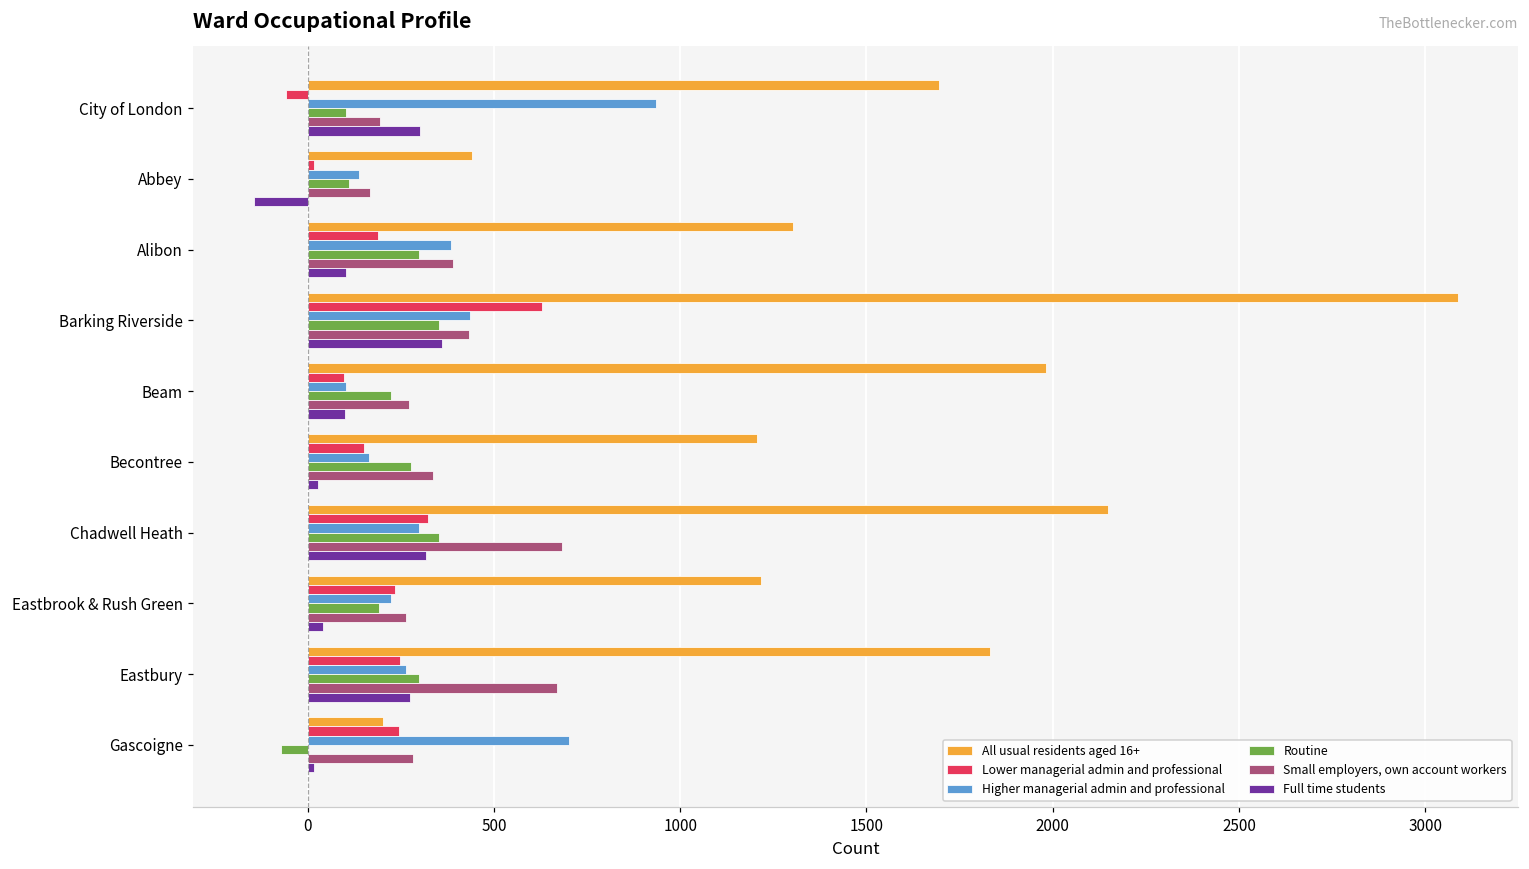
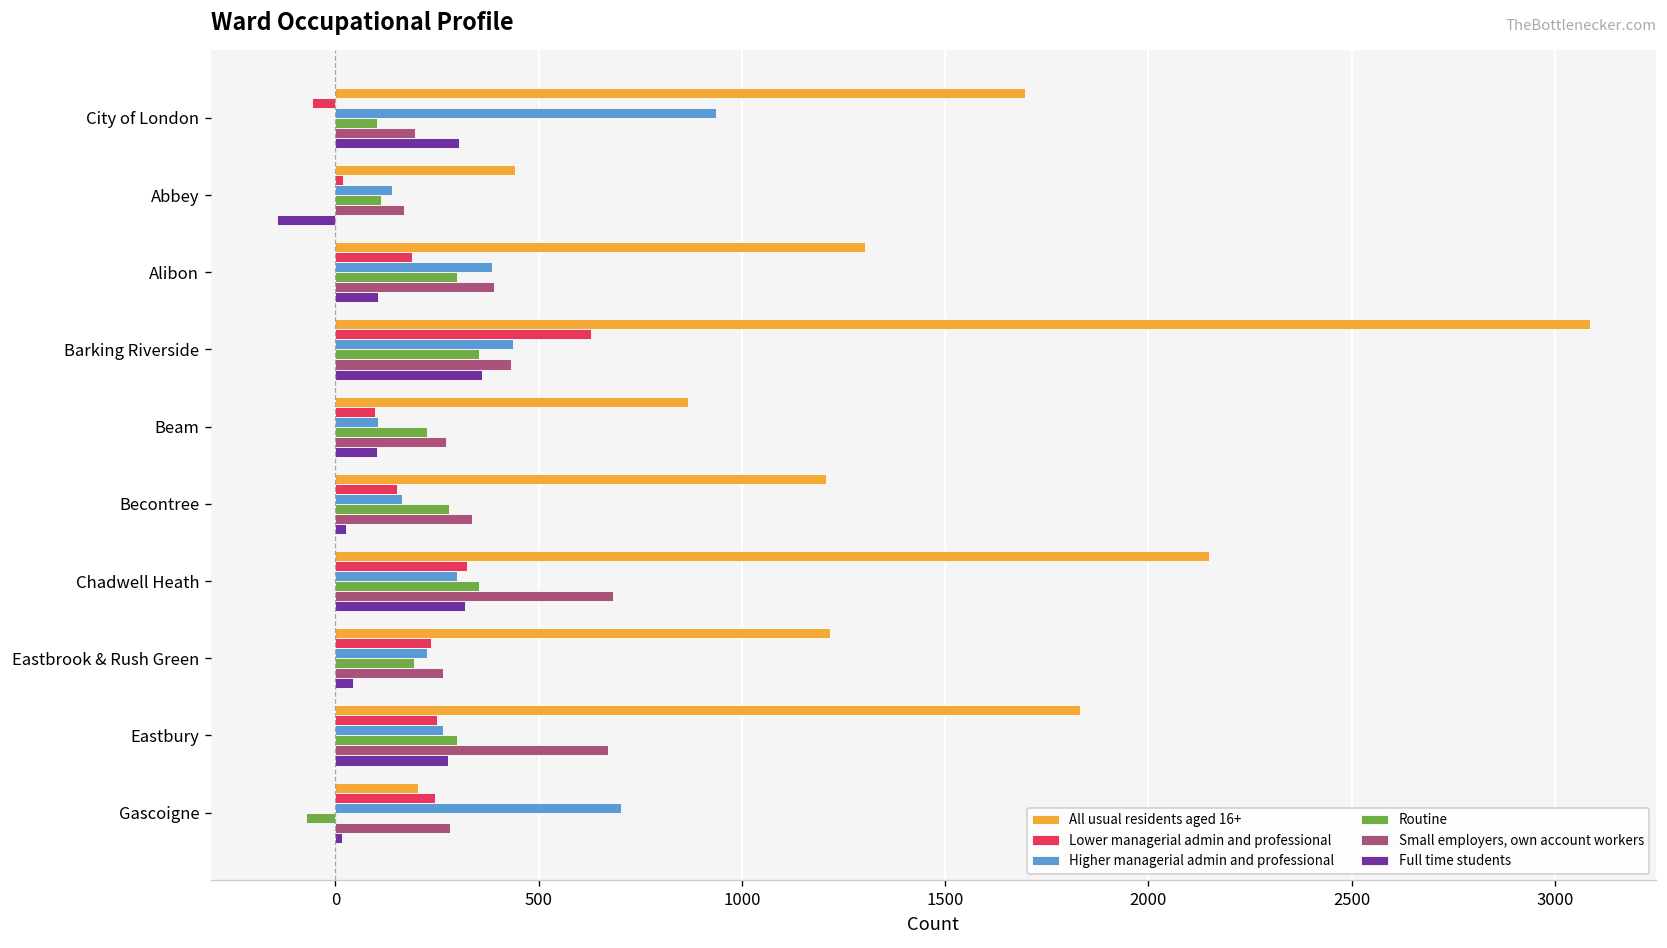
All usual residents aged 16+, Beam: 1980 -> 870
